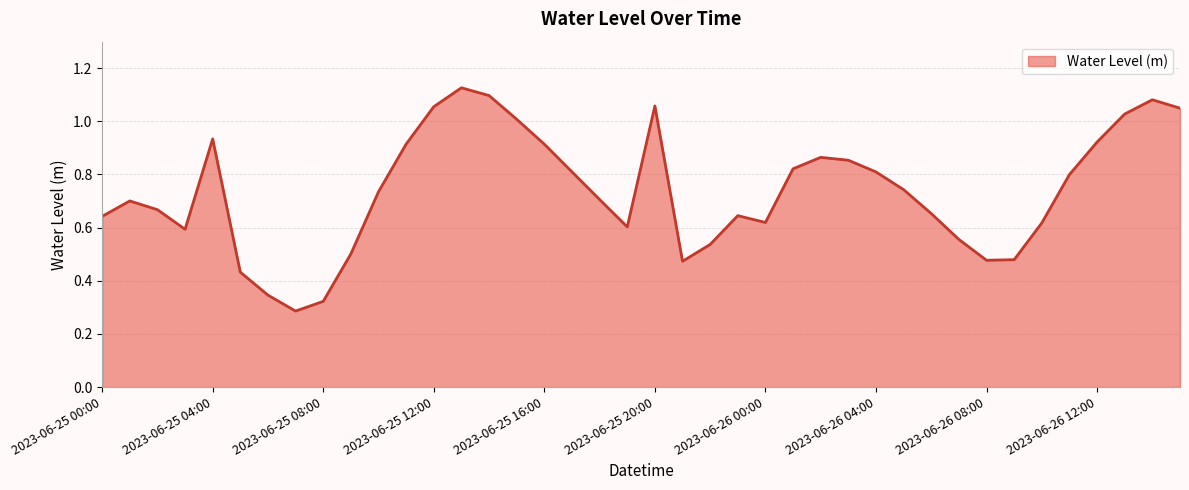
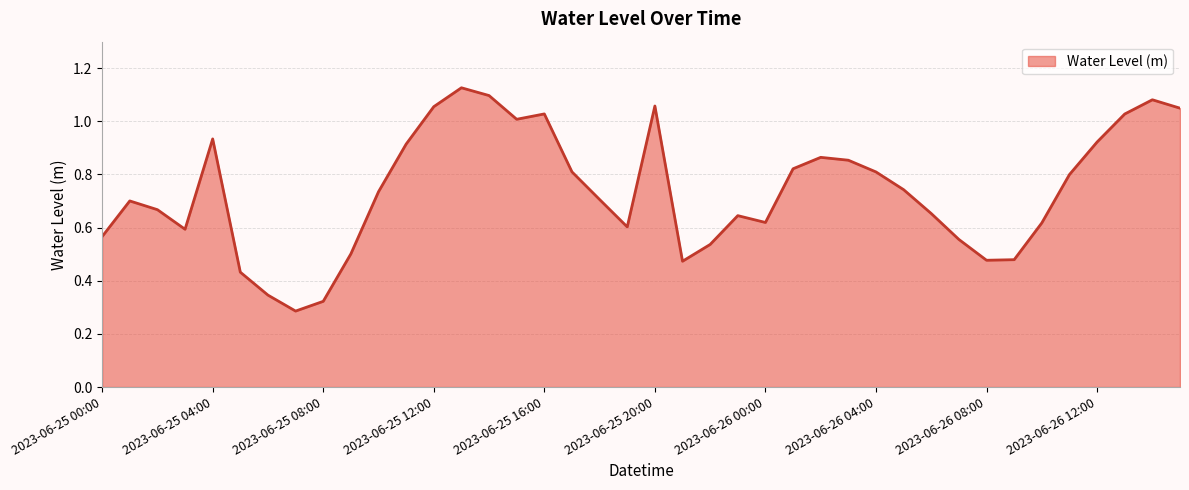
2023-06-25 00:00: 0.64 -> 0.57
2023-06-25 16:00: 0.91 -> 1.03
